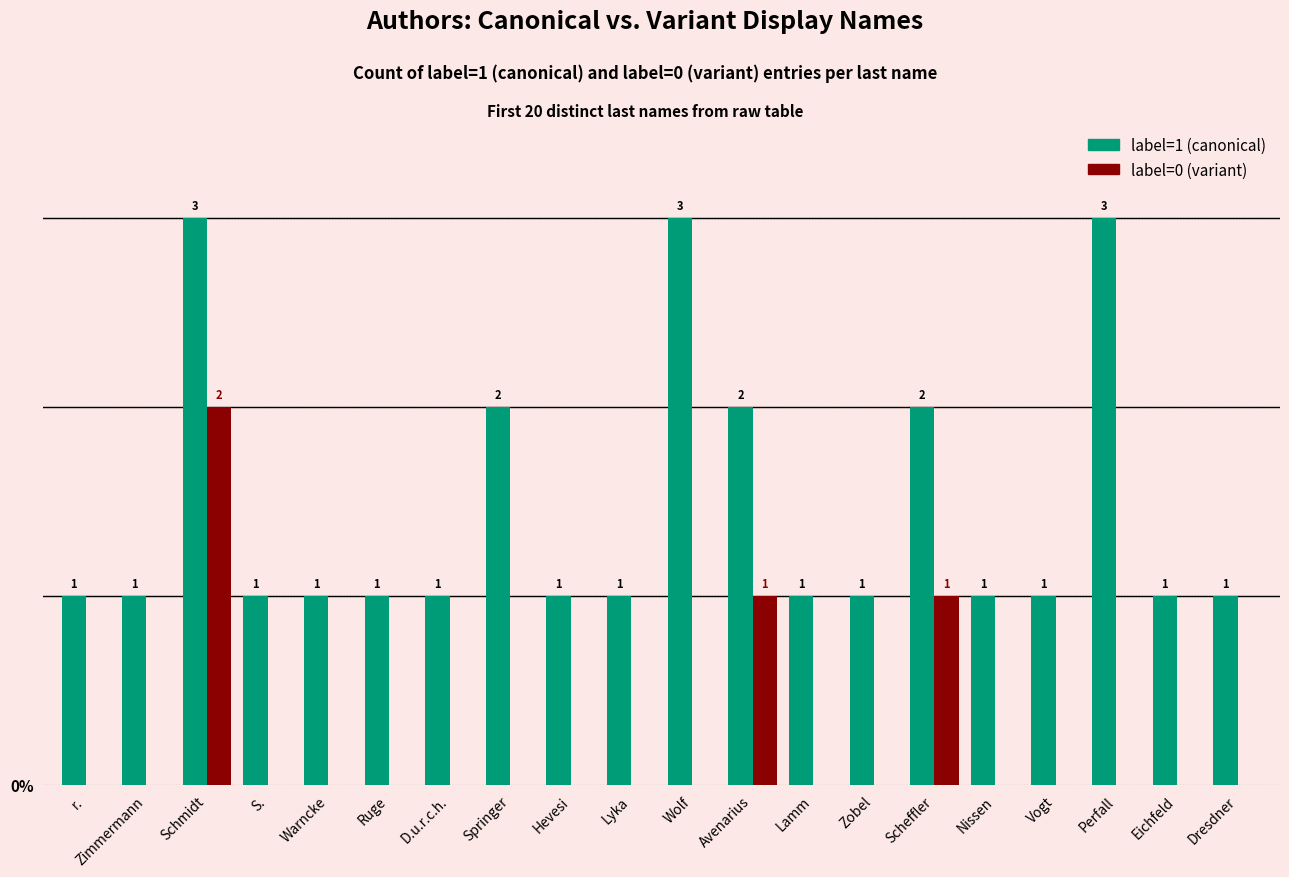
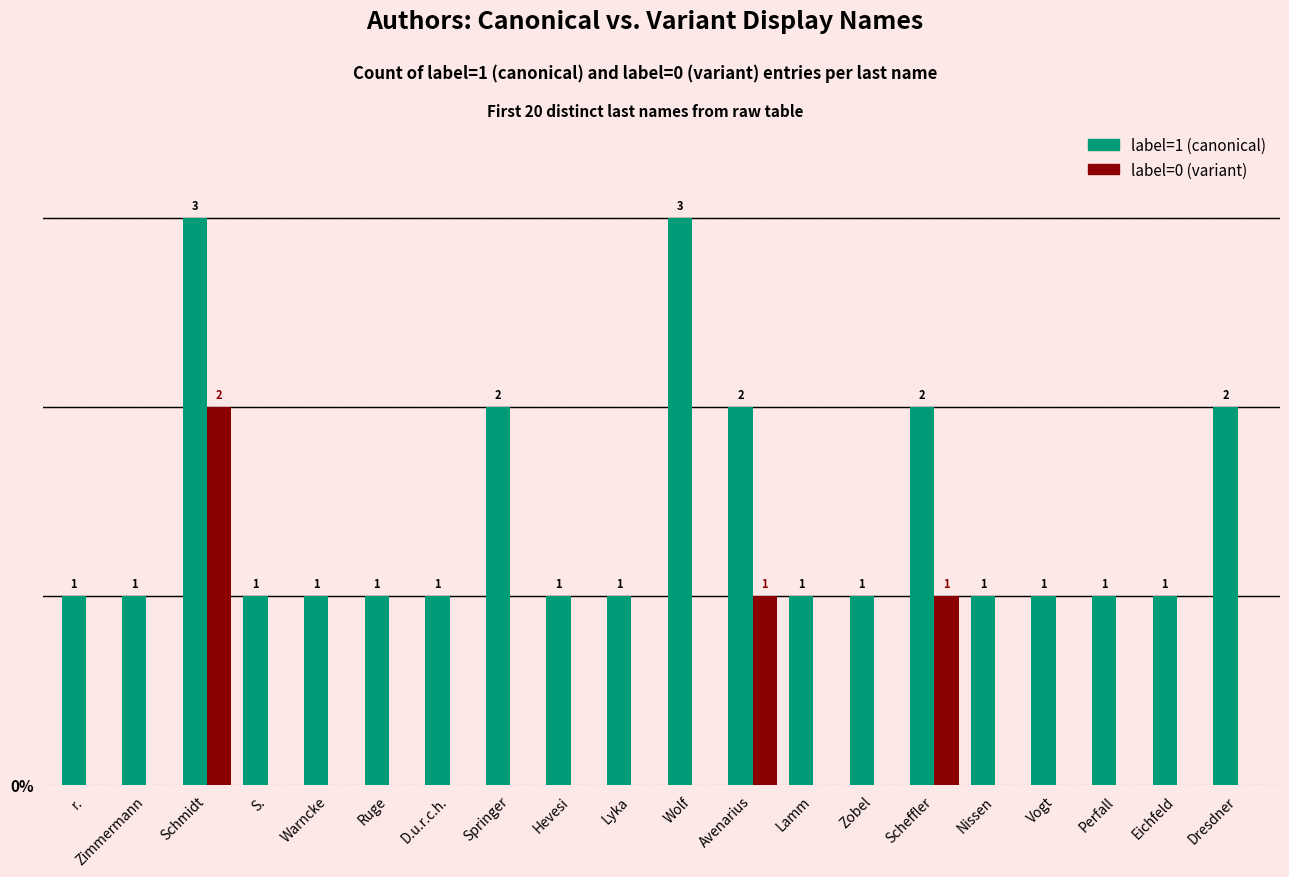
label=1 (canonical), Perfall: 3 -> 1
label=1 (canonical), Dresdner: 1 -> 2
